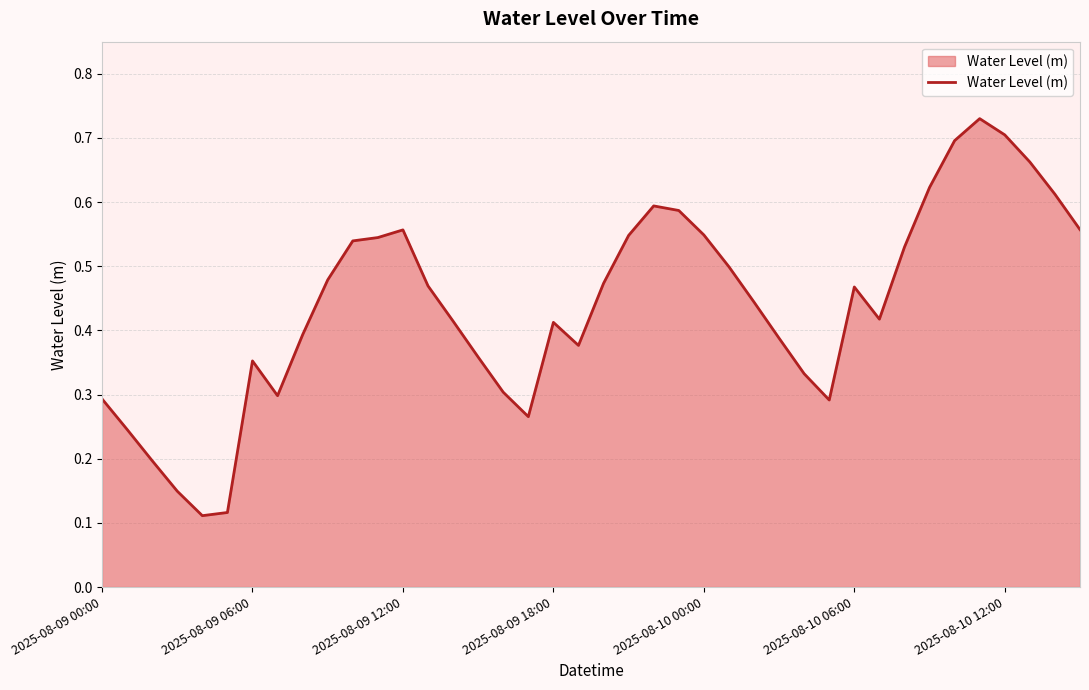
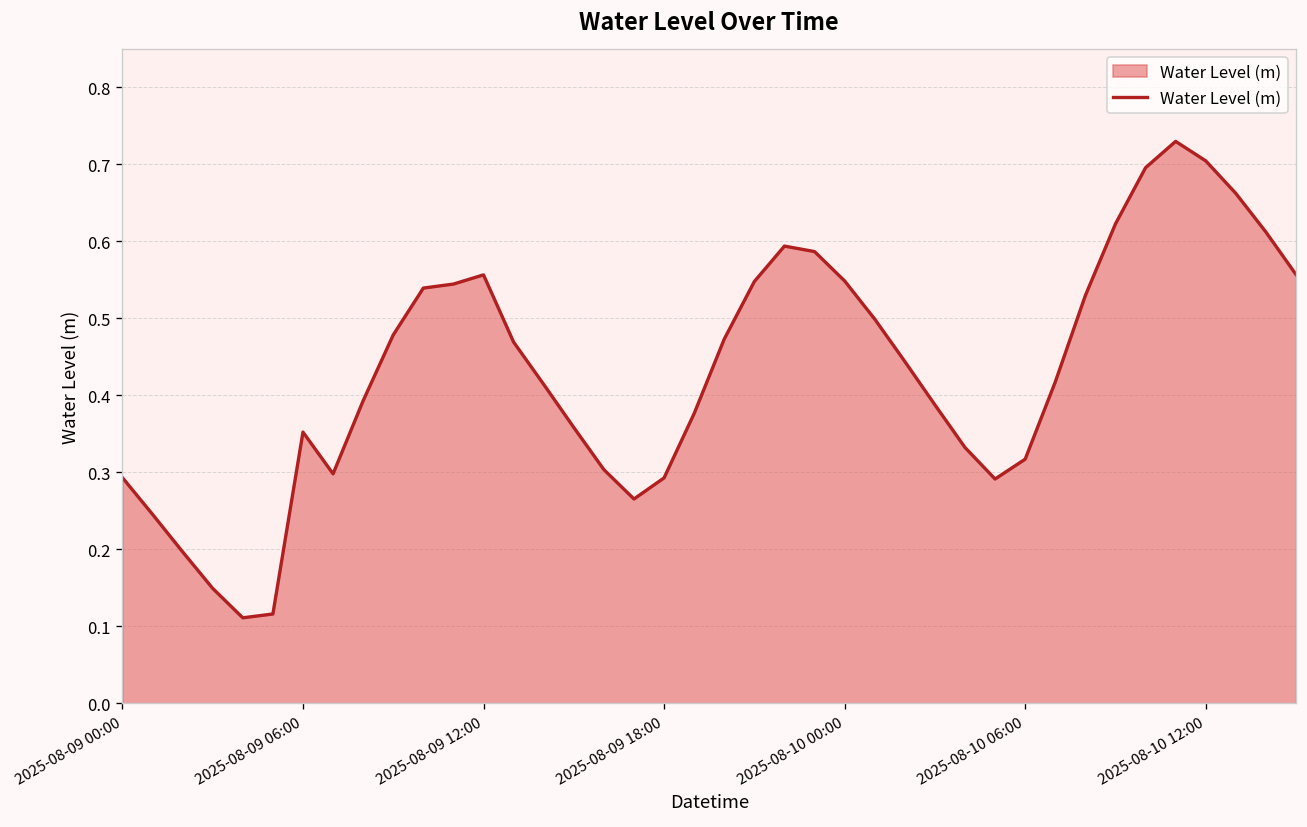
2025-08-09 18:00: 0.41 -> 0.29
2025-08-10 06:00: 0.47 -> 0.32
